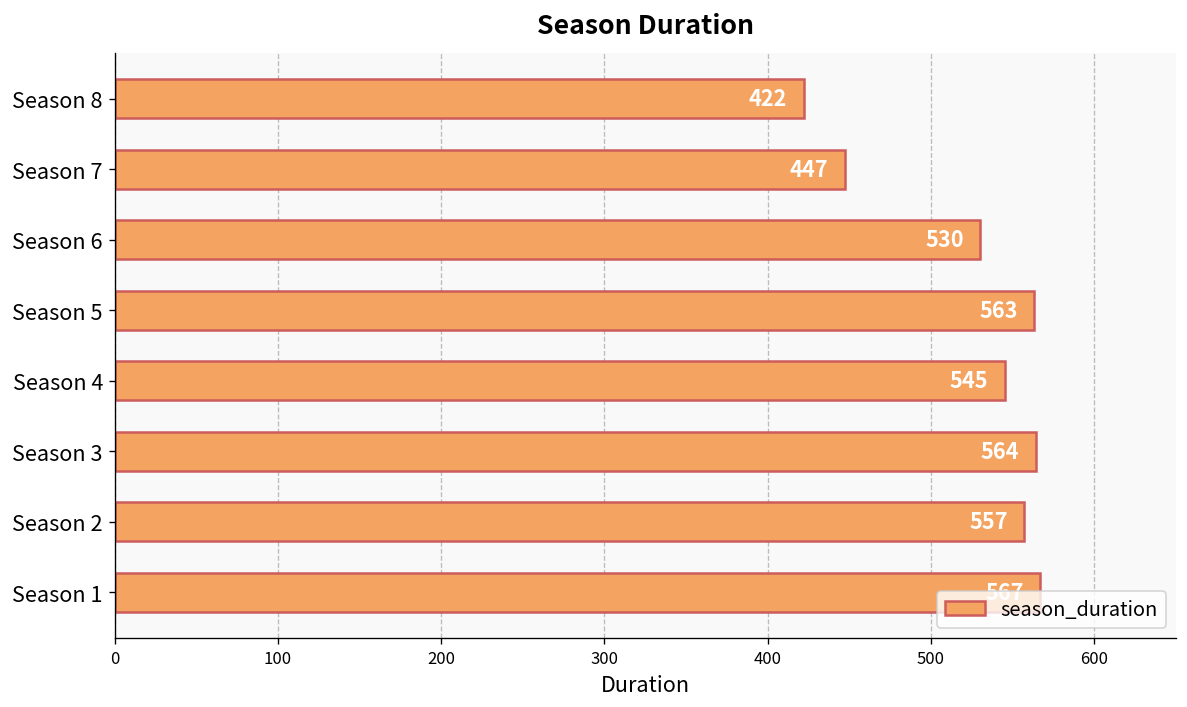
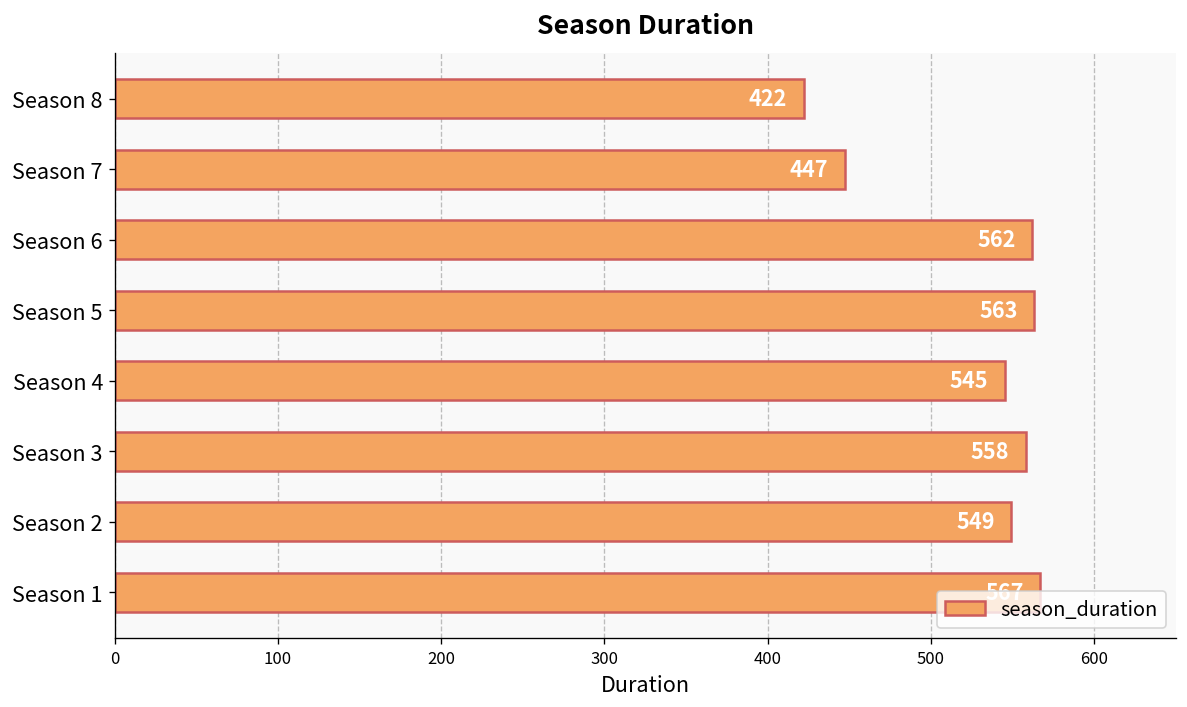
Season 6: 530 -> 562
Season 3: 564 -> 558
Season 2: 557 -> 549
